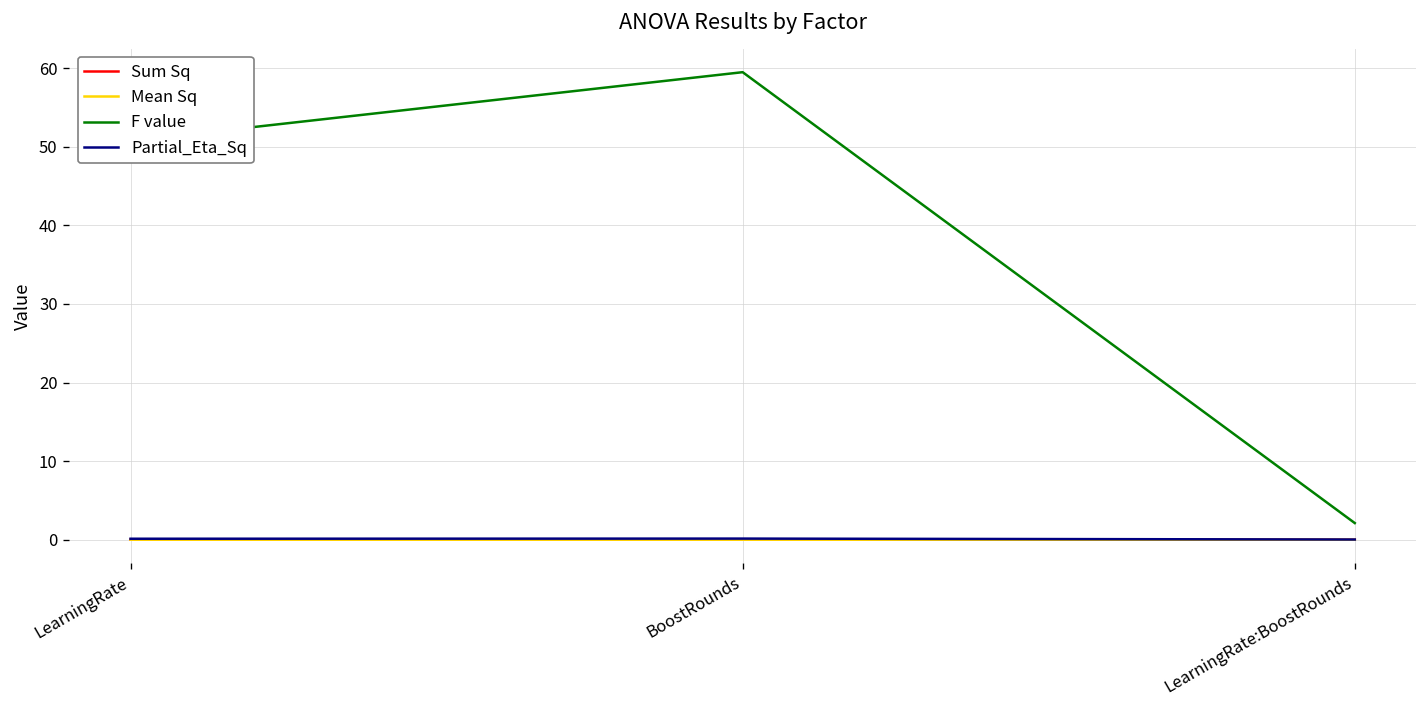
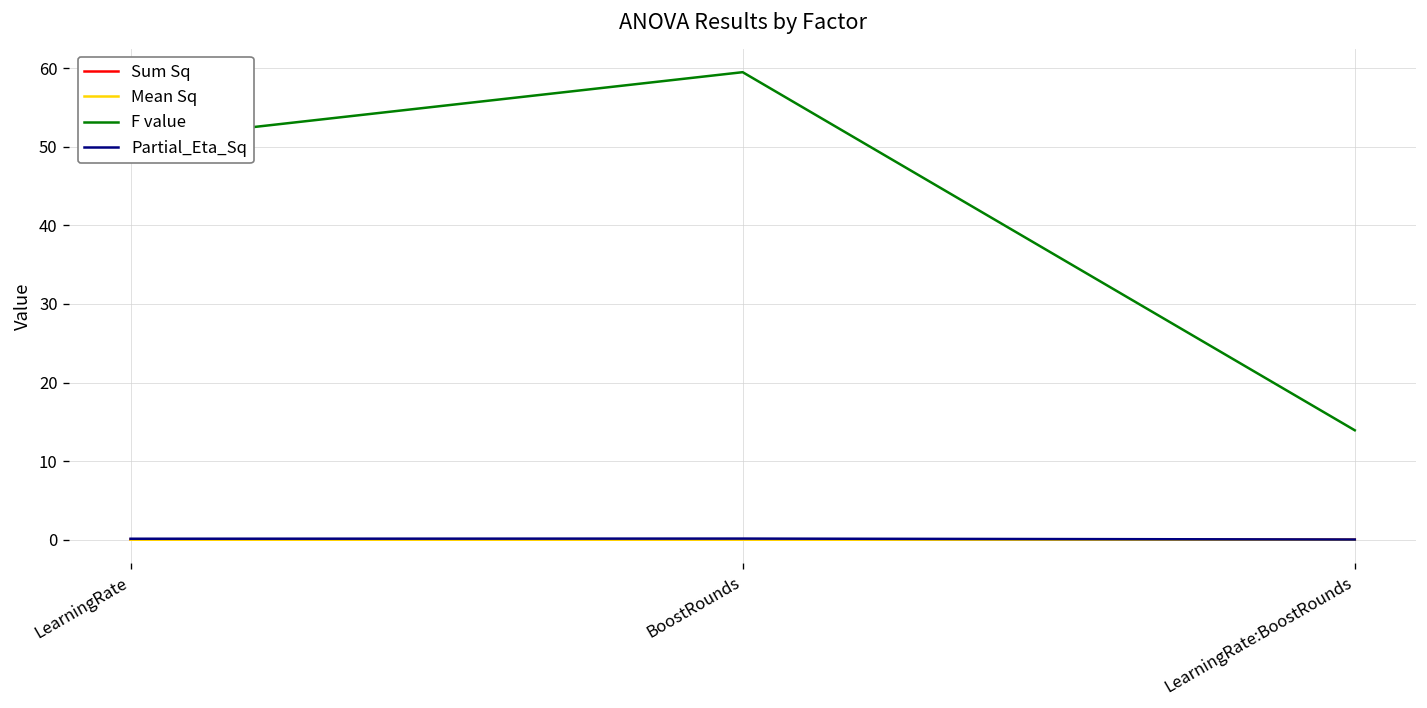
F value, LearningRate:BoostRounds: 2 -> 14
